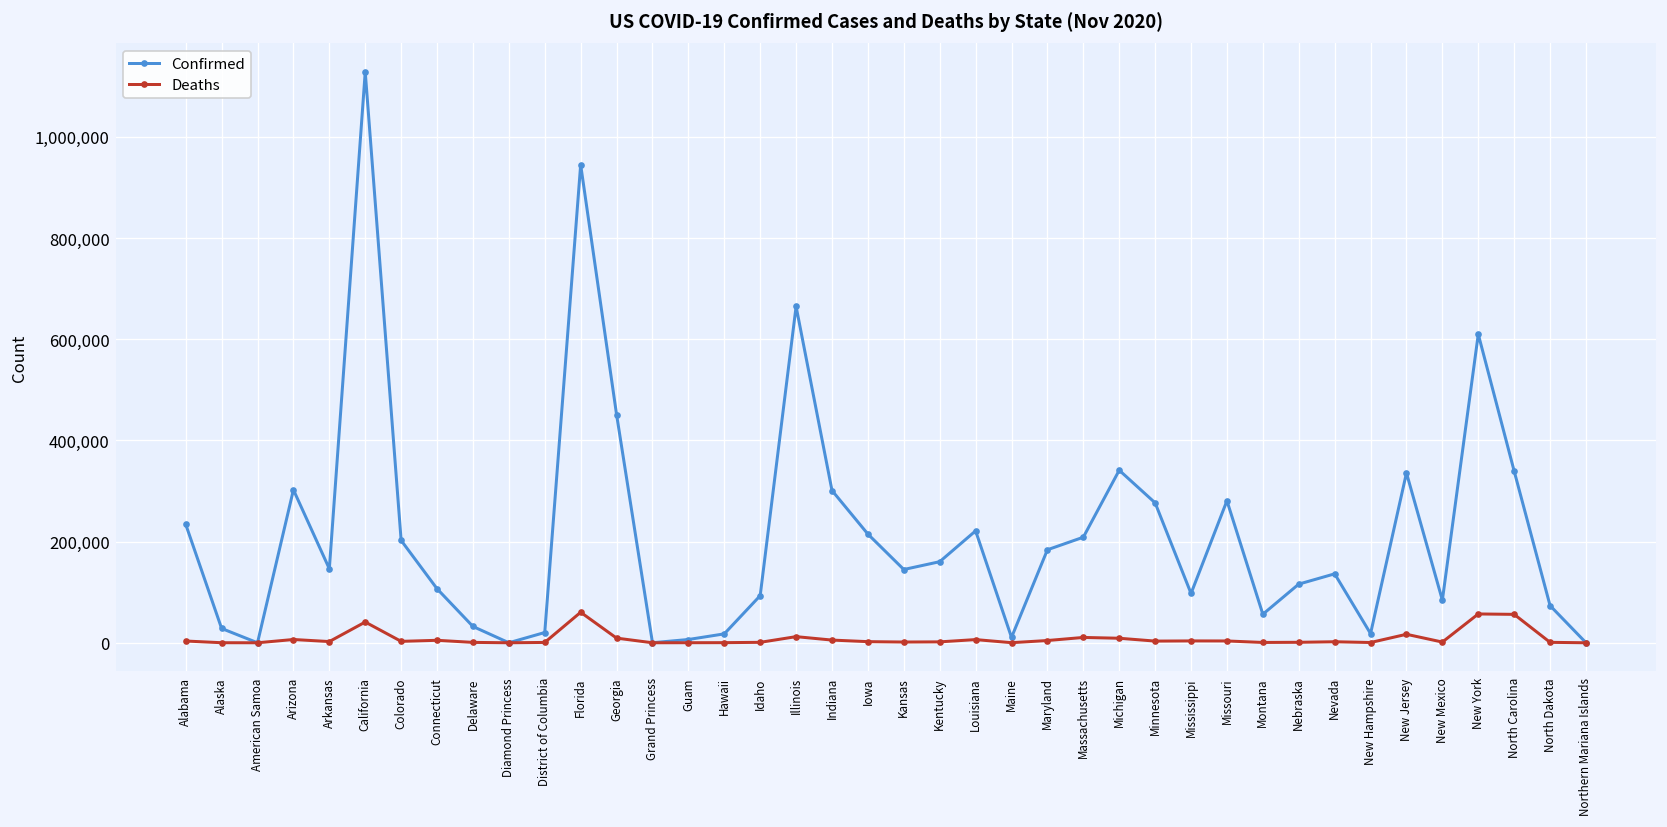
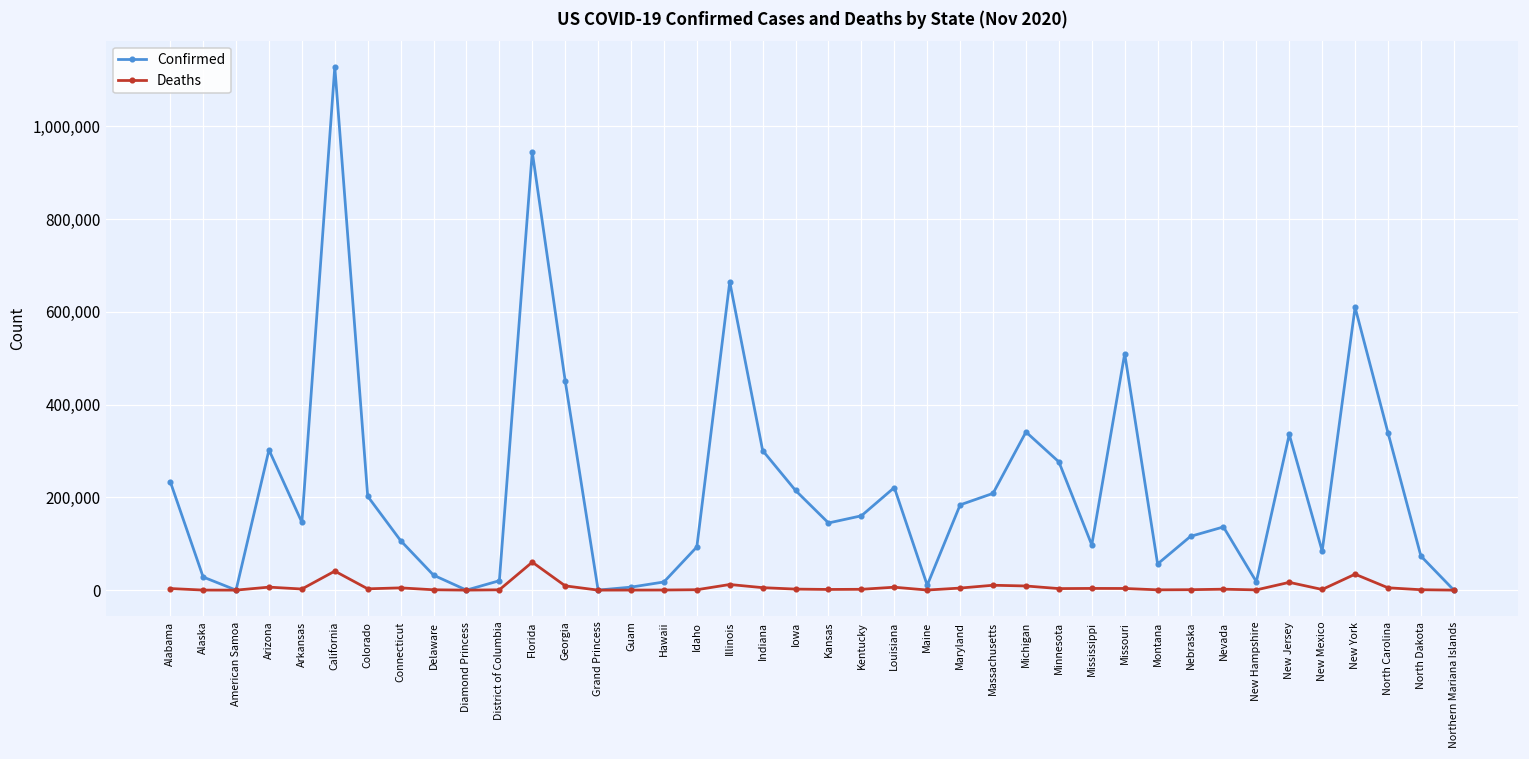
Confirmed, Missouri: 280,000 -> 510,000
Deaths, New York: 60,000 -> 30,000
Deaths, North Carolina: 60,000 -> 10,000
